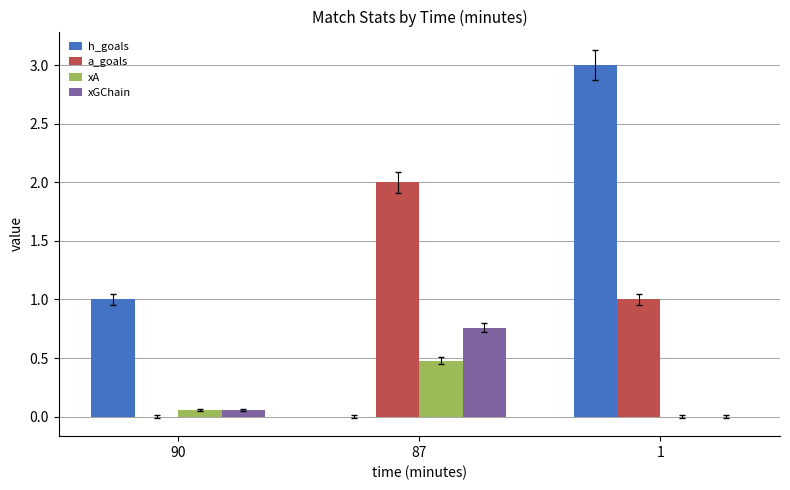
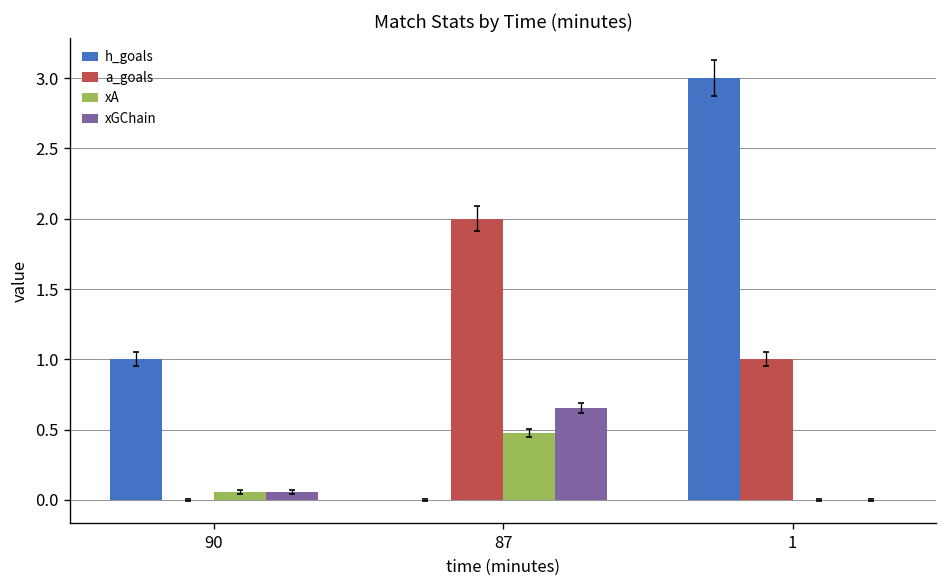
xGChain, 87: 0.76 -> 0.65
